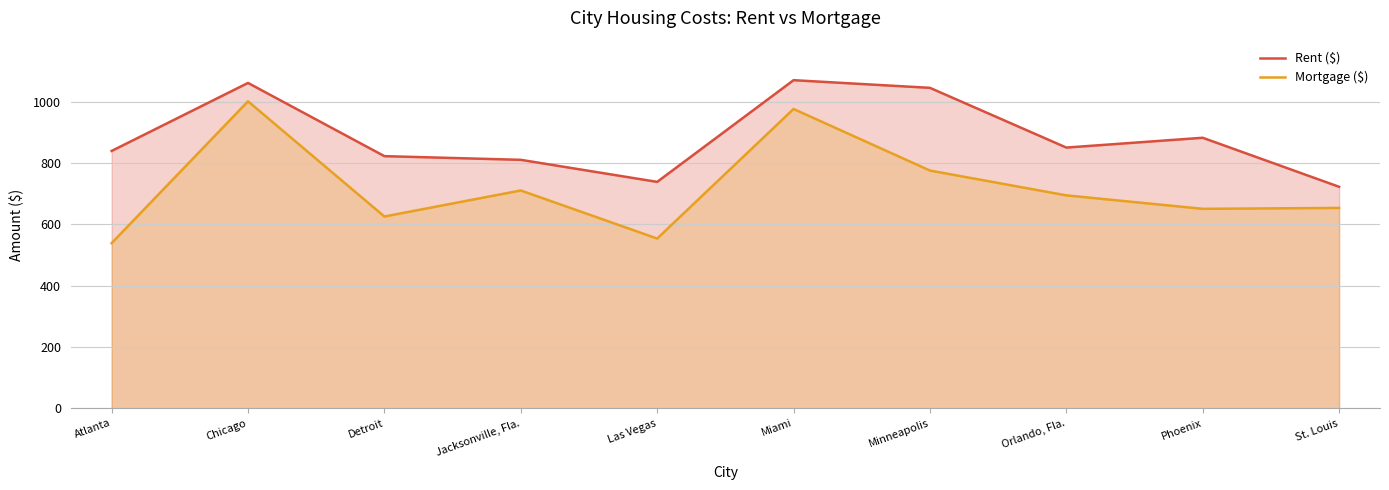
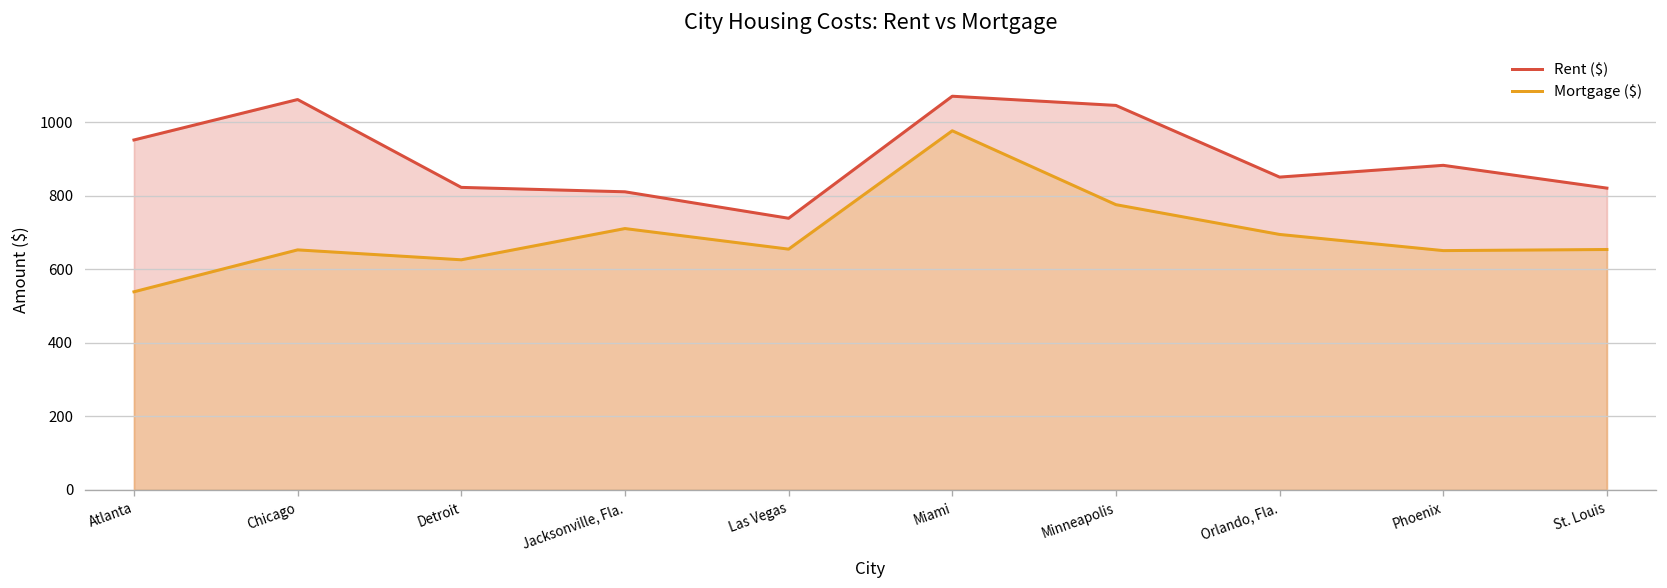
Rent ($), Atlanta: 840 -> 950
Mortgage ($), Chicago: 1000 -> 650
Mortgage ($), Las Vegas: 550 -> 660
Rent ($), St. Louis: 720 -> 820
